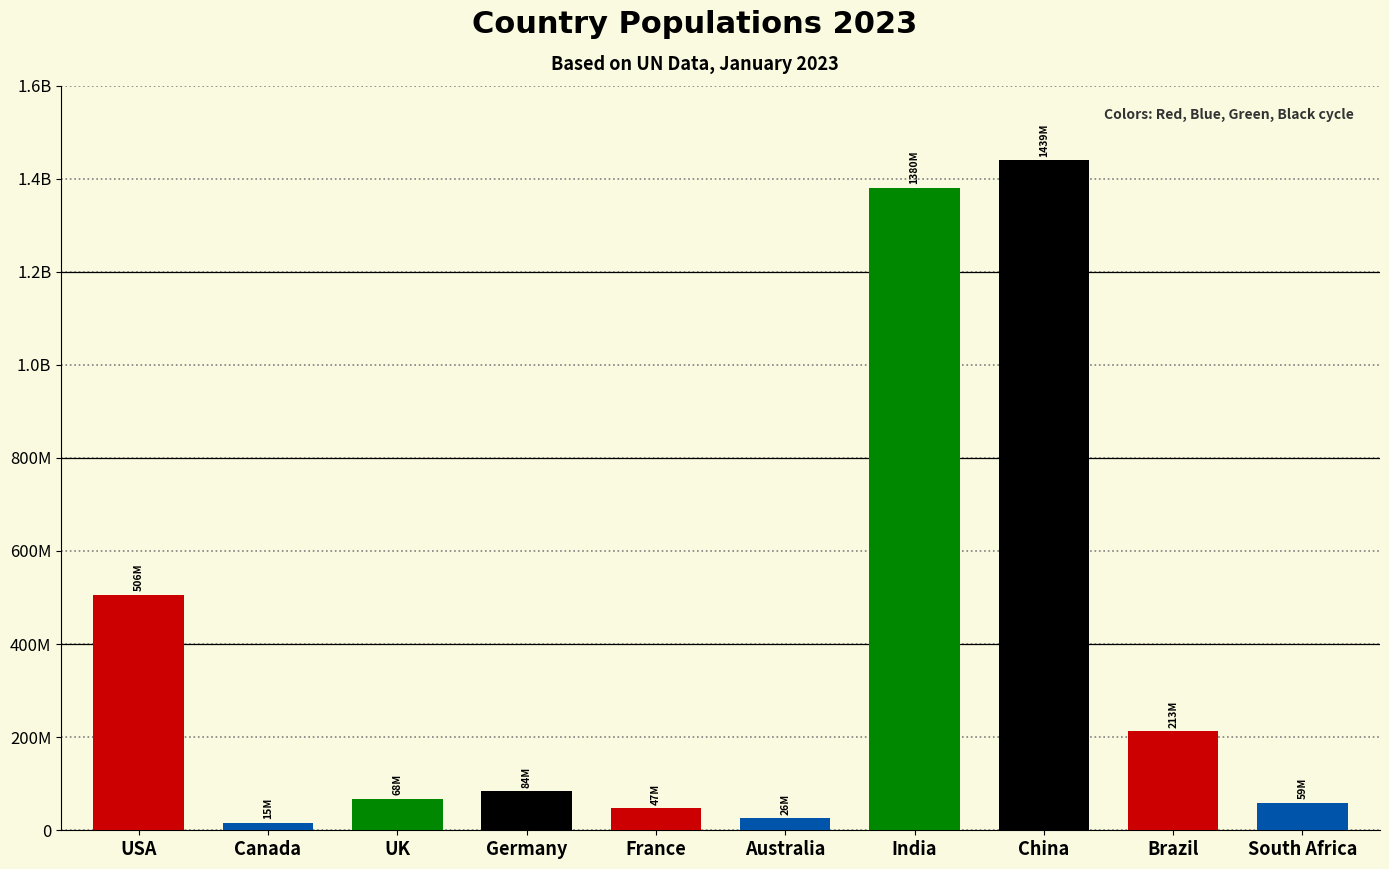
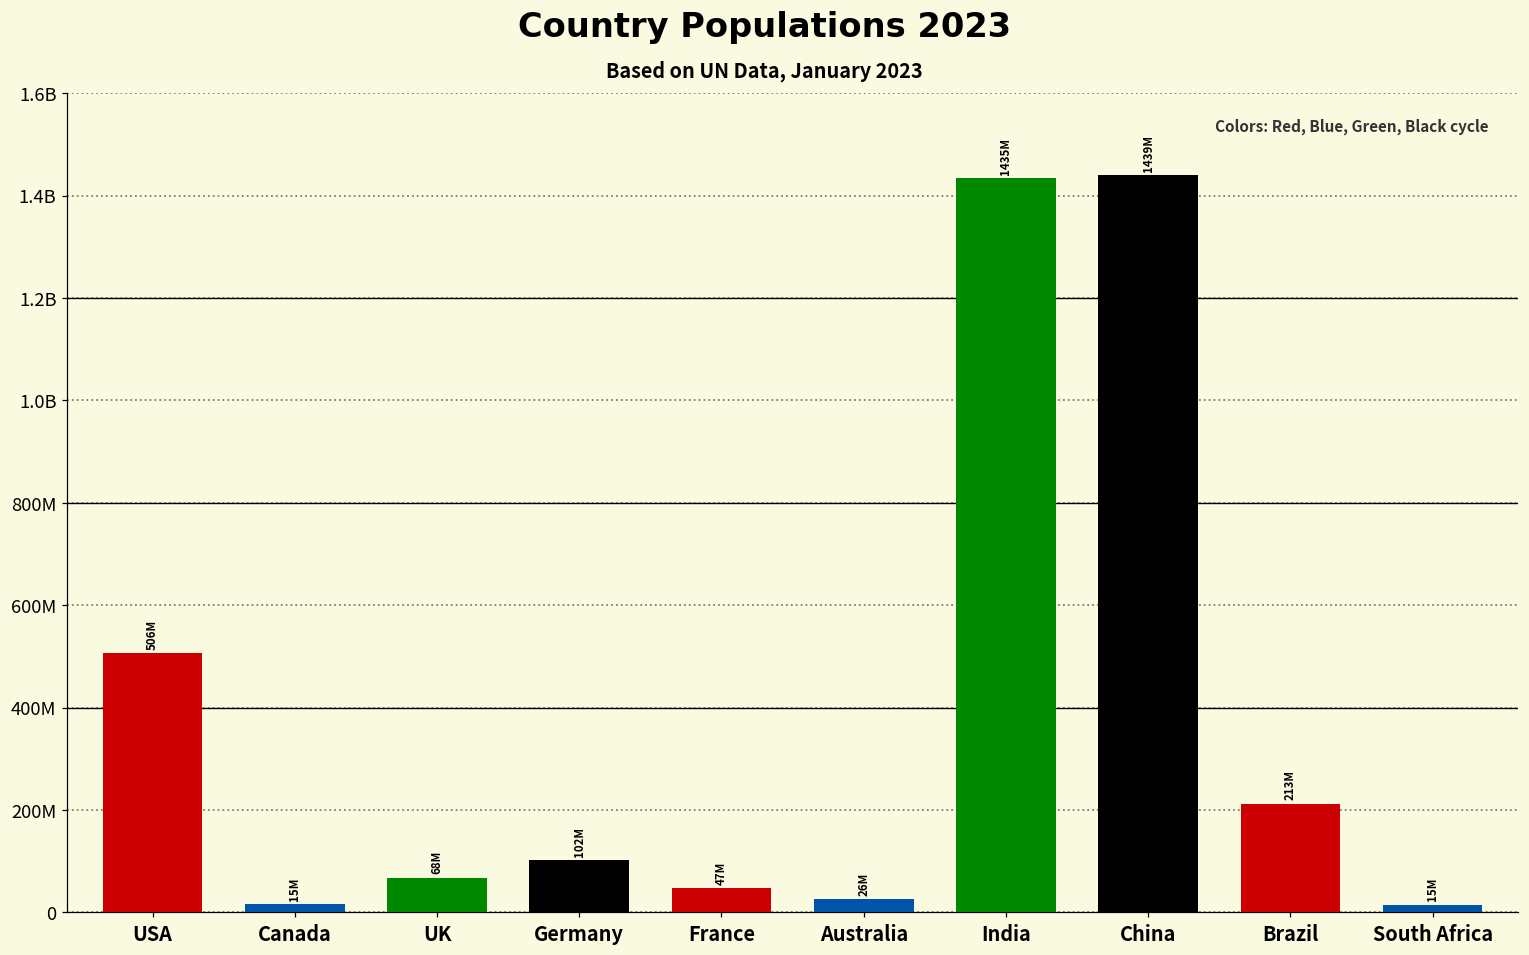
Germany: 84M -> 102M
India: 1380M -> 1435M
South Africa: 59M -> 15M
